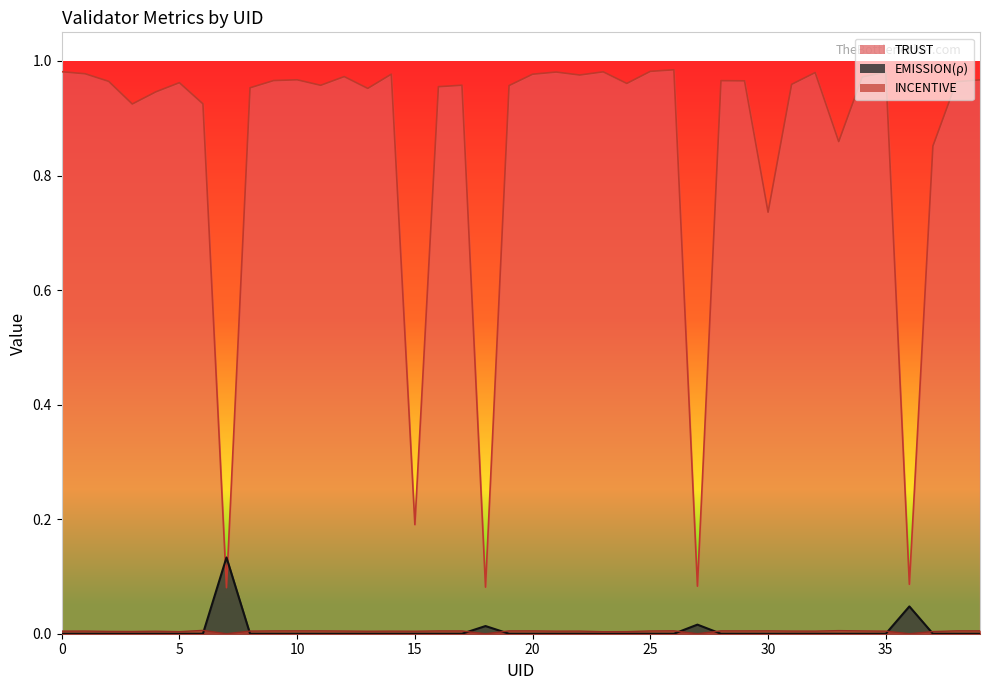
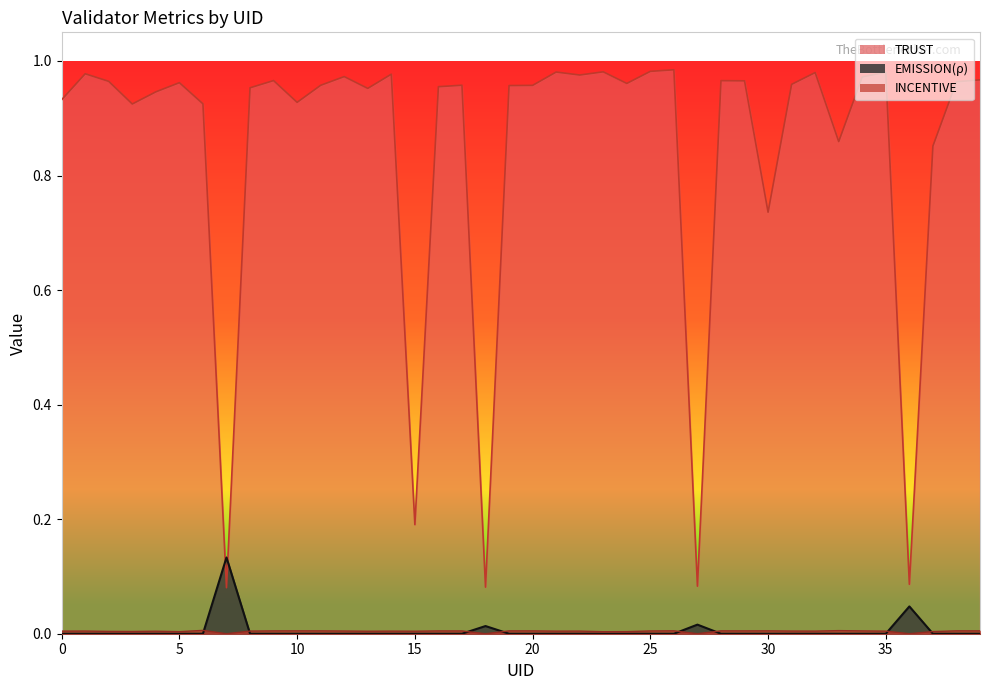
TRUST, 0: 0.98 -> 0.93
TRUST, 10: 0.97 -> 0.93
TRUST, 20: 0.98 -> 0.96
